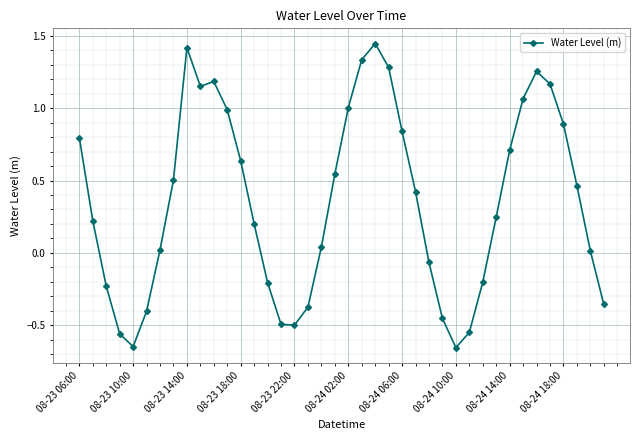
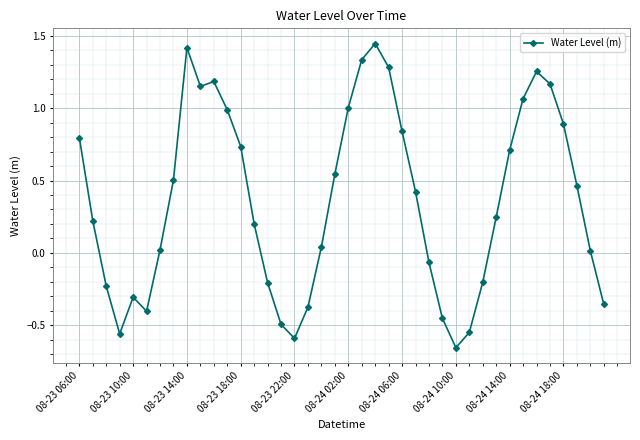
08-23 10:00: -0.65 -> -0.31
08-23 18:00: 0.64 -> 0.73
08-23 22:00: -0.50 -> -0.59
